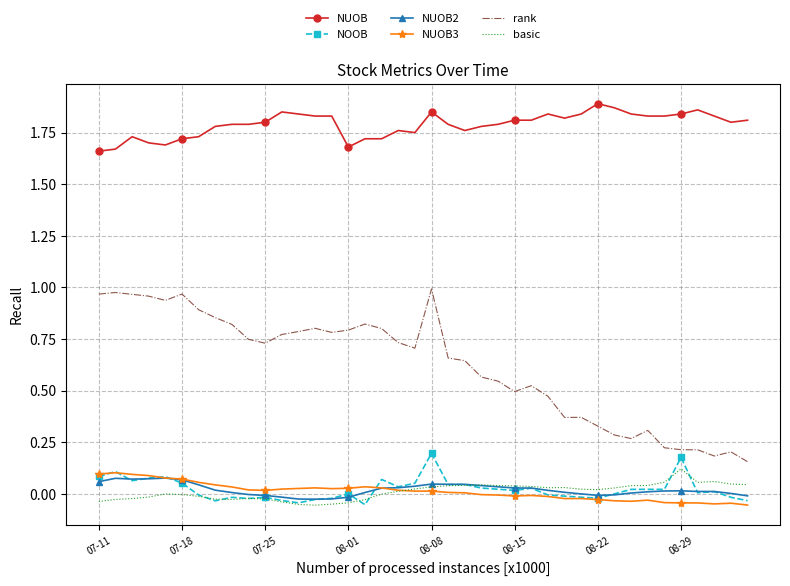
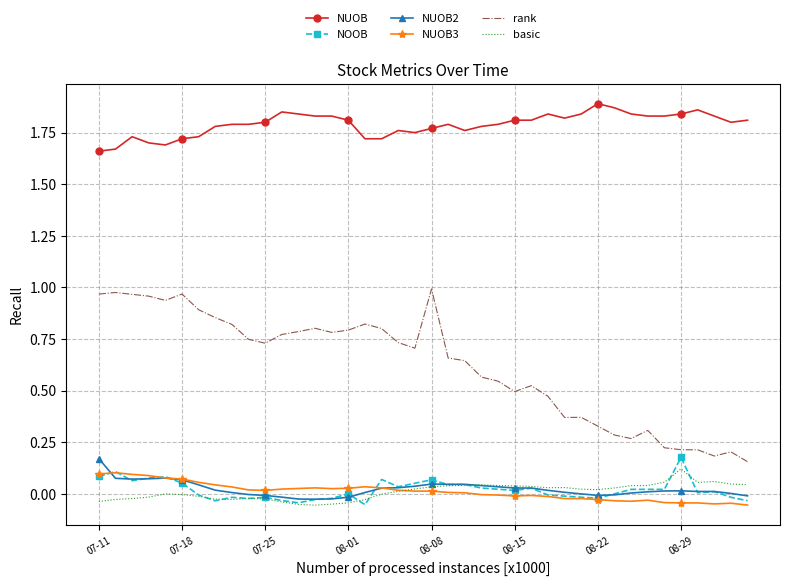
NUOB2, 07-11: 0.06 -> 0.17
NUOB, 08-01: 1.68 -> 1.81
NUOB, 08-08: 1.85 -> 1.77
NOOB, 08-08: 0.20 -> 0.07
